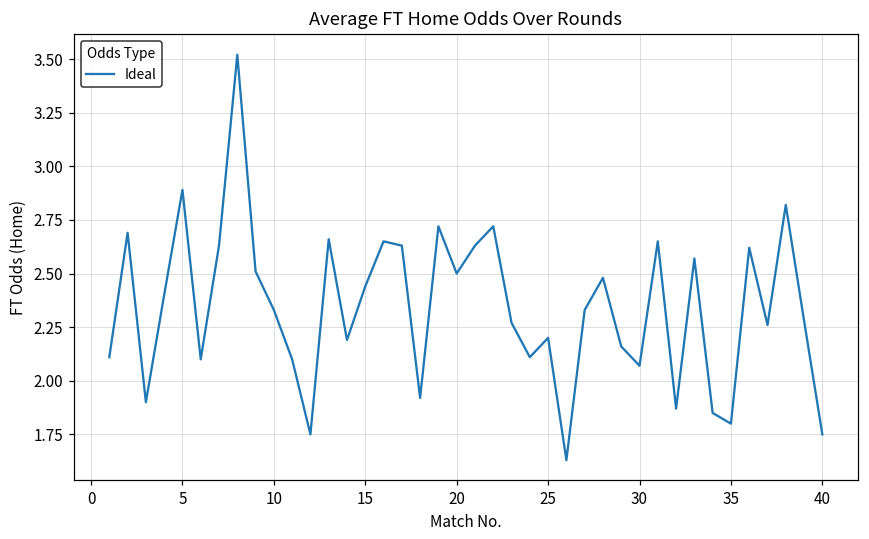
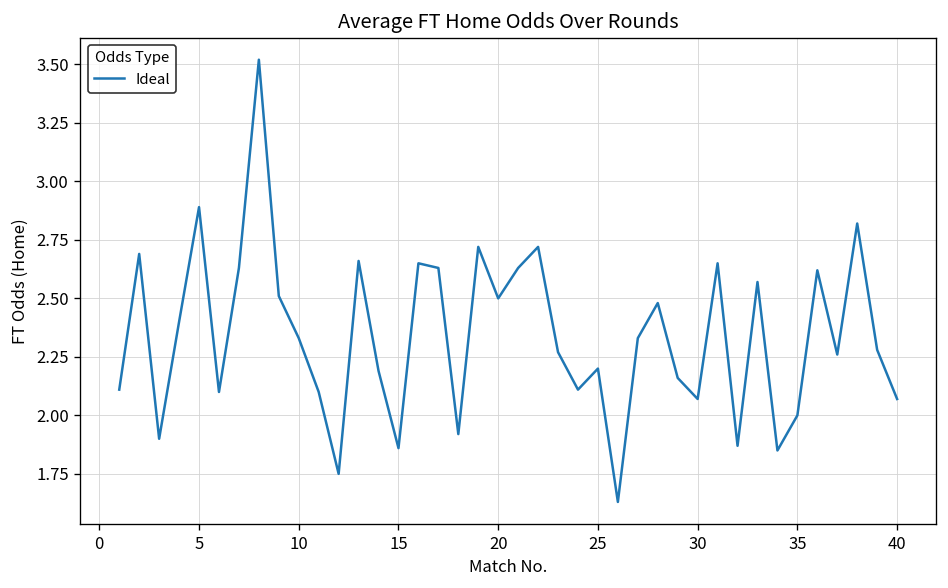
15: 2.44 -> 1.86
35: 1.8 -> 2.0
40: 1.75 -> 2.07
